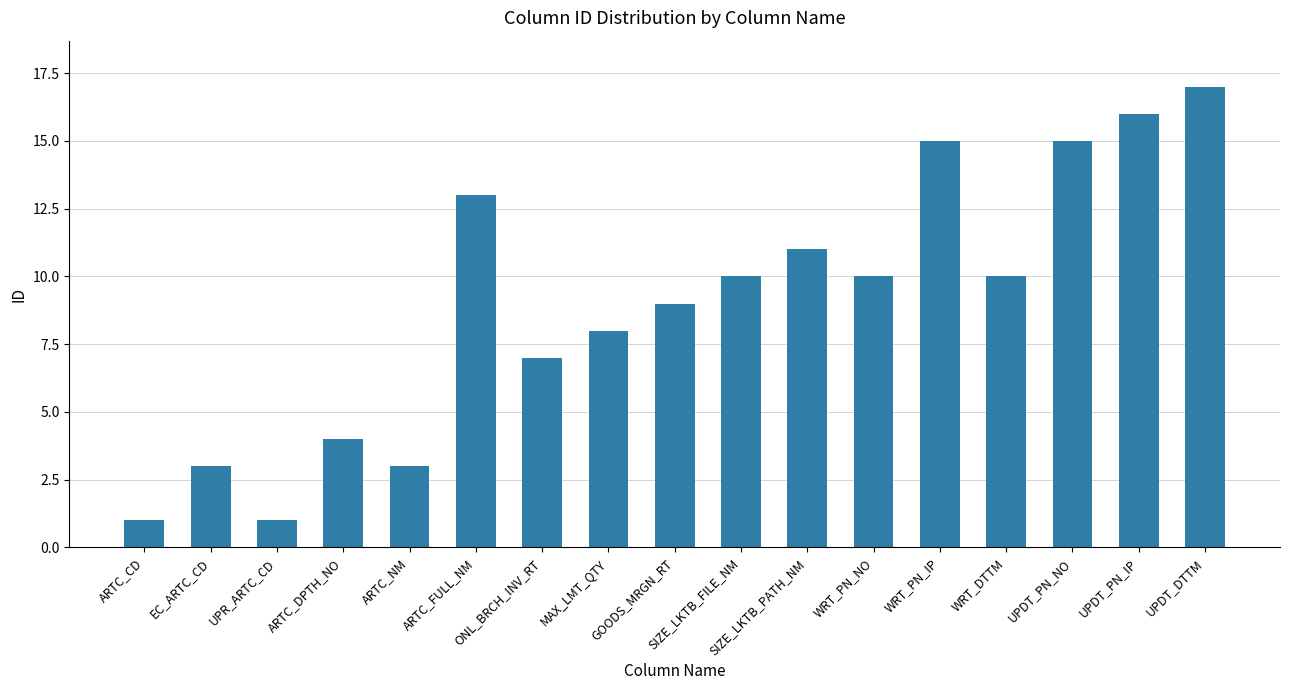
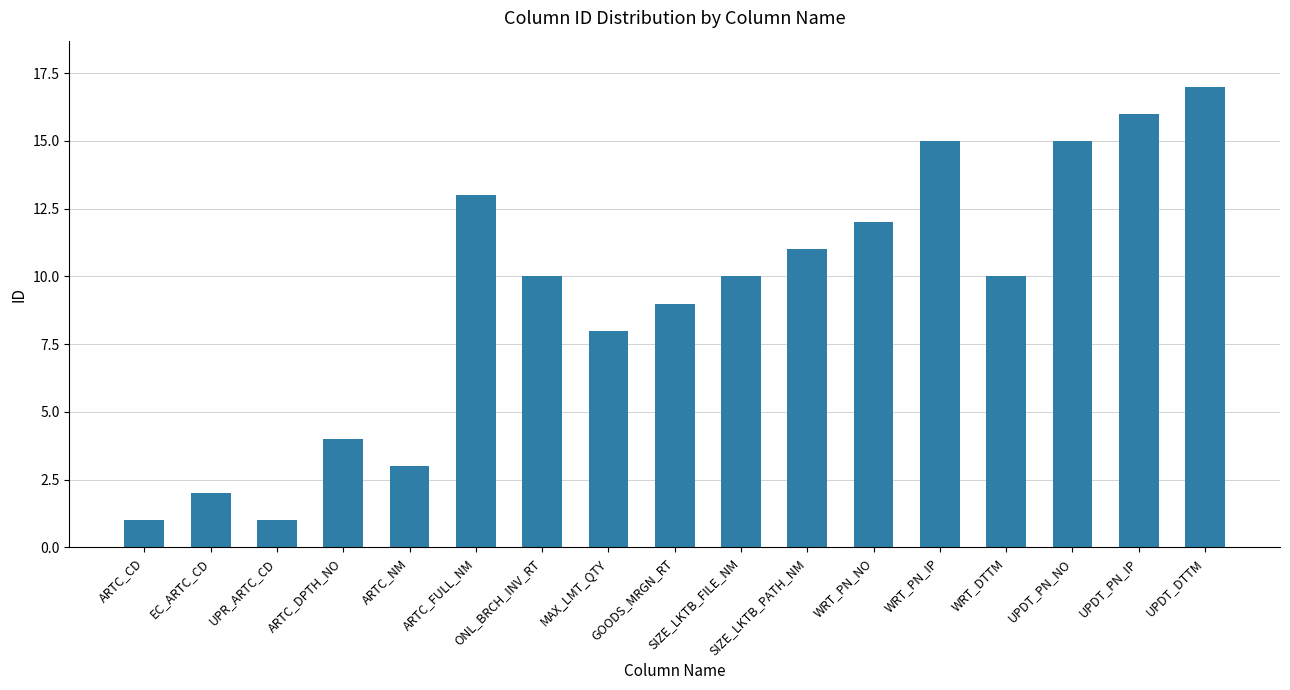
EC_ARTC_CD: 3 -> 2
ONL_BRCH_INV_RT: 7 -> 10
WRT_PN_NO: 10 -> 12
